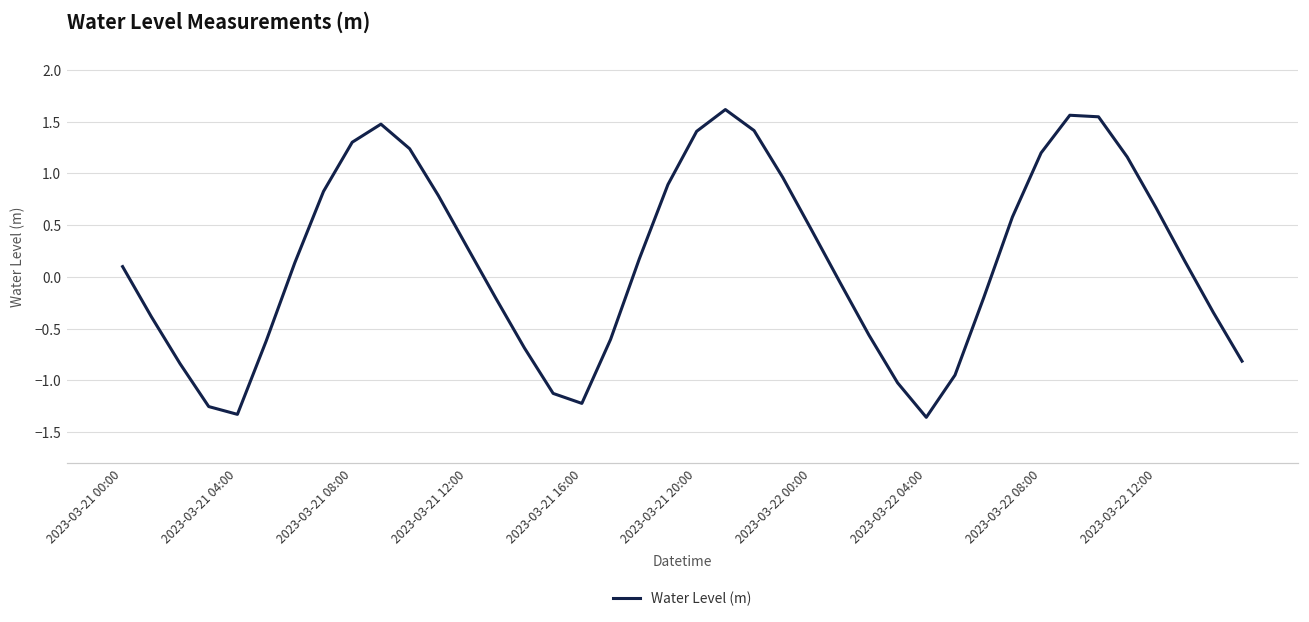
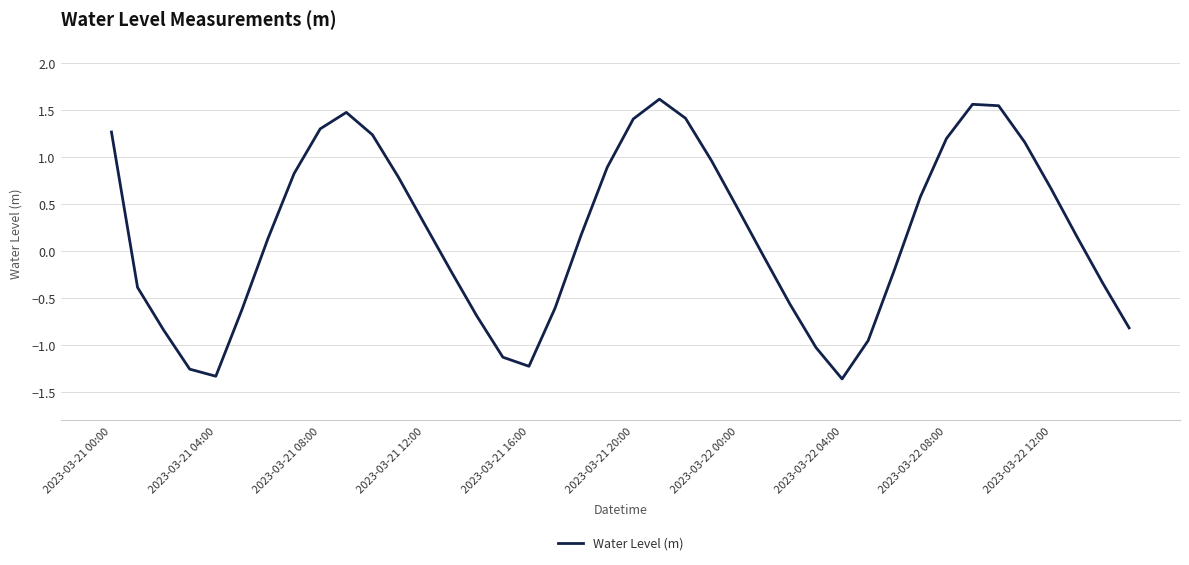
2023-03-21 00:00: 0.1 -> 1.3
